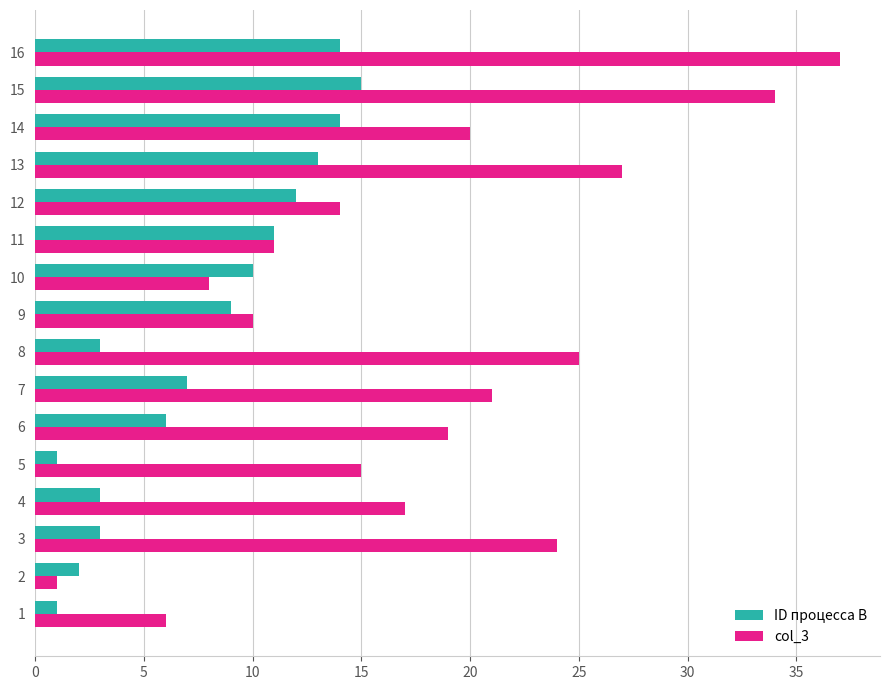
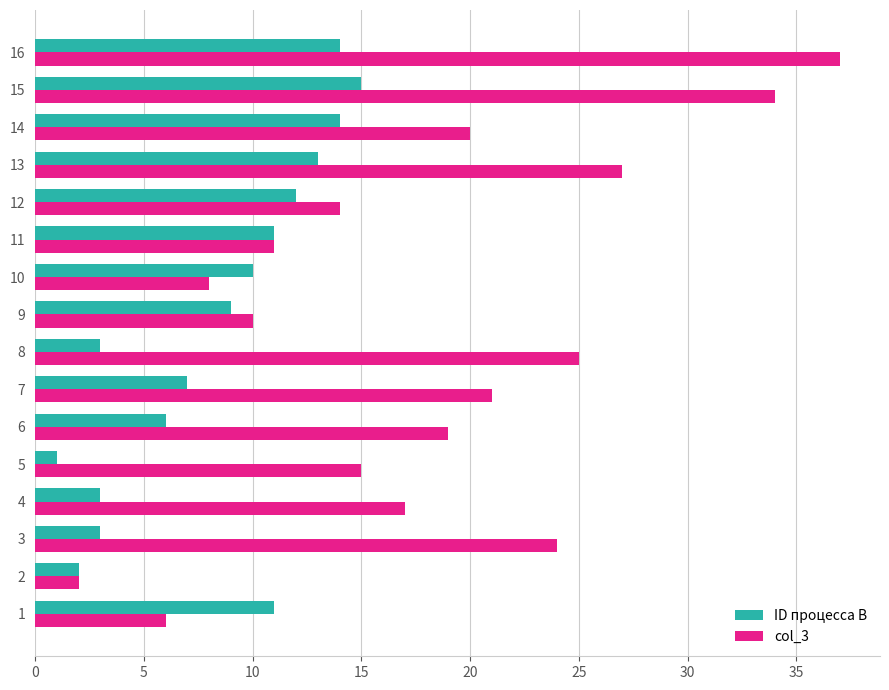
col_3, 2: 1 -> 2
ID процесса B, 1: 1 -> 11
